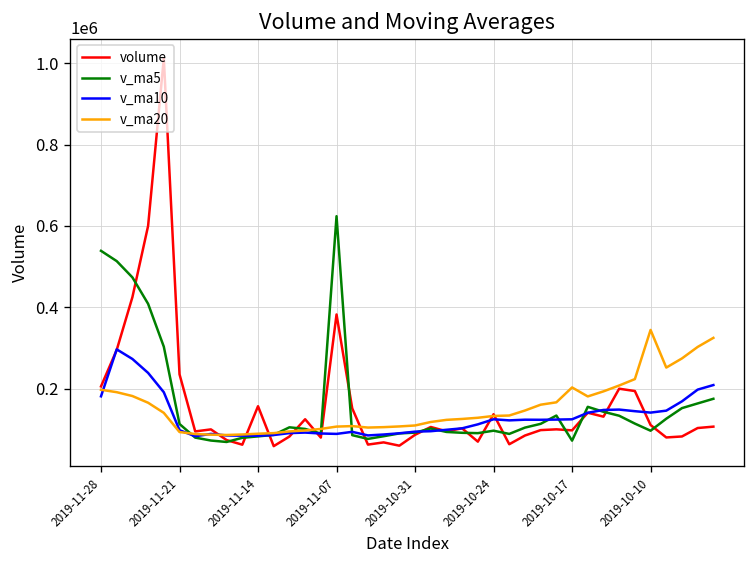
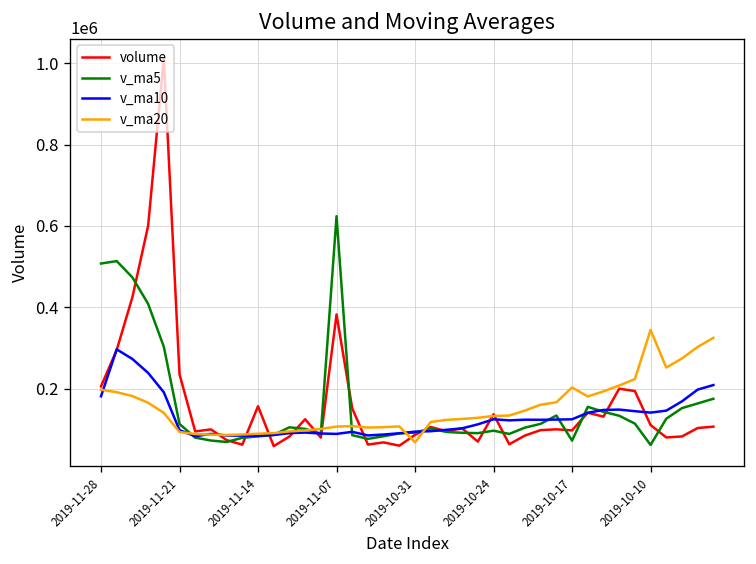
v_ma5, 2019-11-28: 540000 -> 510000
v_ma20, 2019-10-31: 110000 -> 70000
v_ma5, 2019-10-10: 100000 -> 60000
